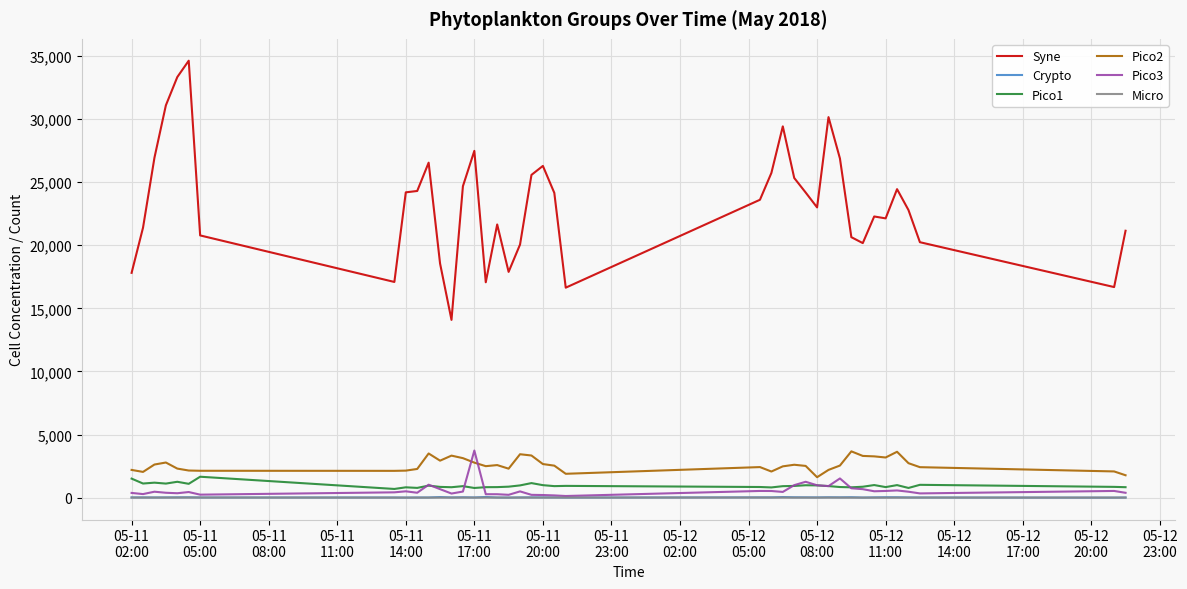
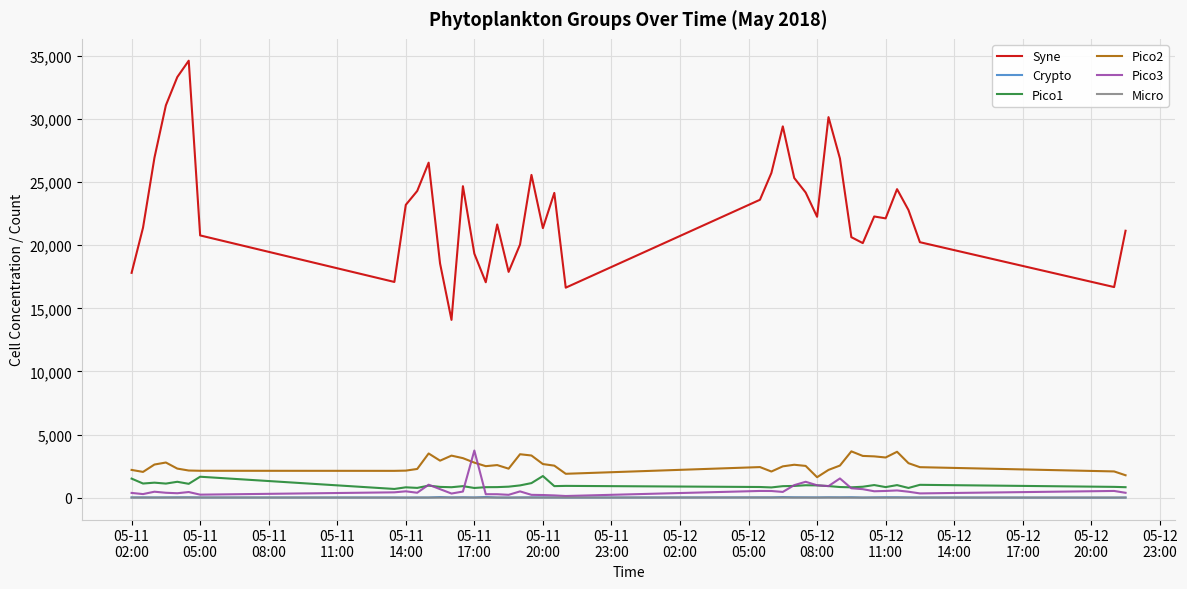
Syne, 05-11 14:00: 24,200 -> 23,200
Syne, 05-11 17:00: 27,500 -> 19,300
Syne, 05-11 20:00: 26,300 -> 21,400
Pico1, 05-11 20:00: 1,000 -> 1,700
Syne, 05-12 08:00: 23,000 -> 22,300
